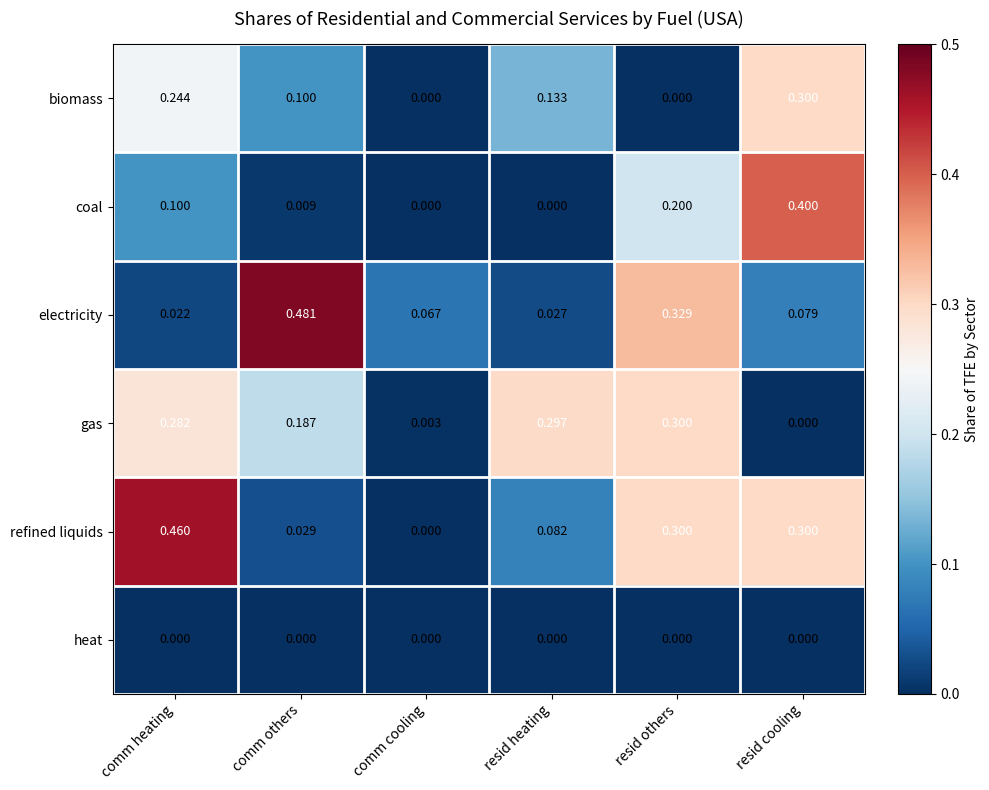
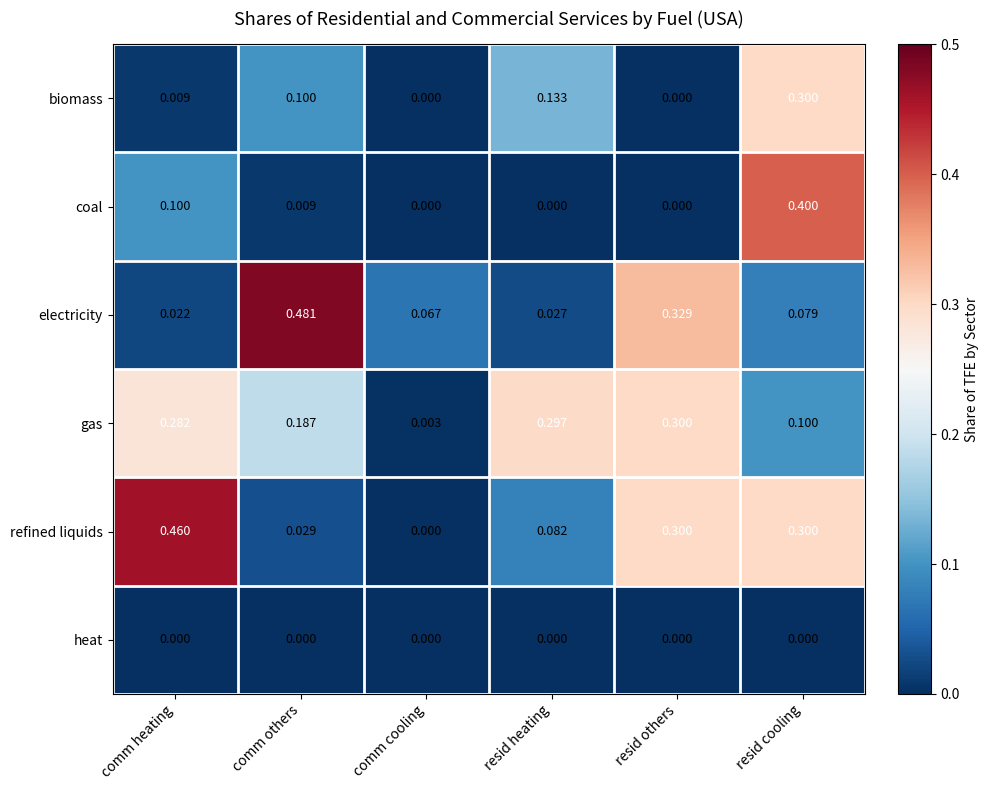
biomass, comm heating: 0.244 -> 0.009
coal, resid others: 0.200 -> 0.000
gas, resid cooling: 0.000 -> 0.100
